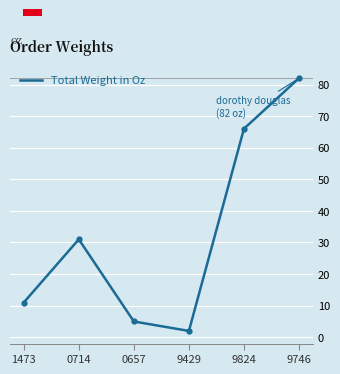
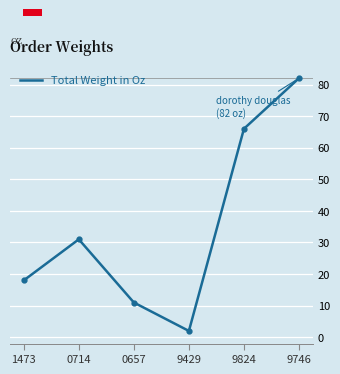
1473: 11 -> 18
0657: 5 -> 11
